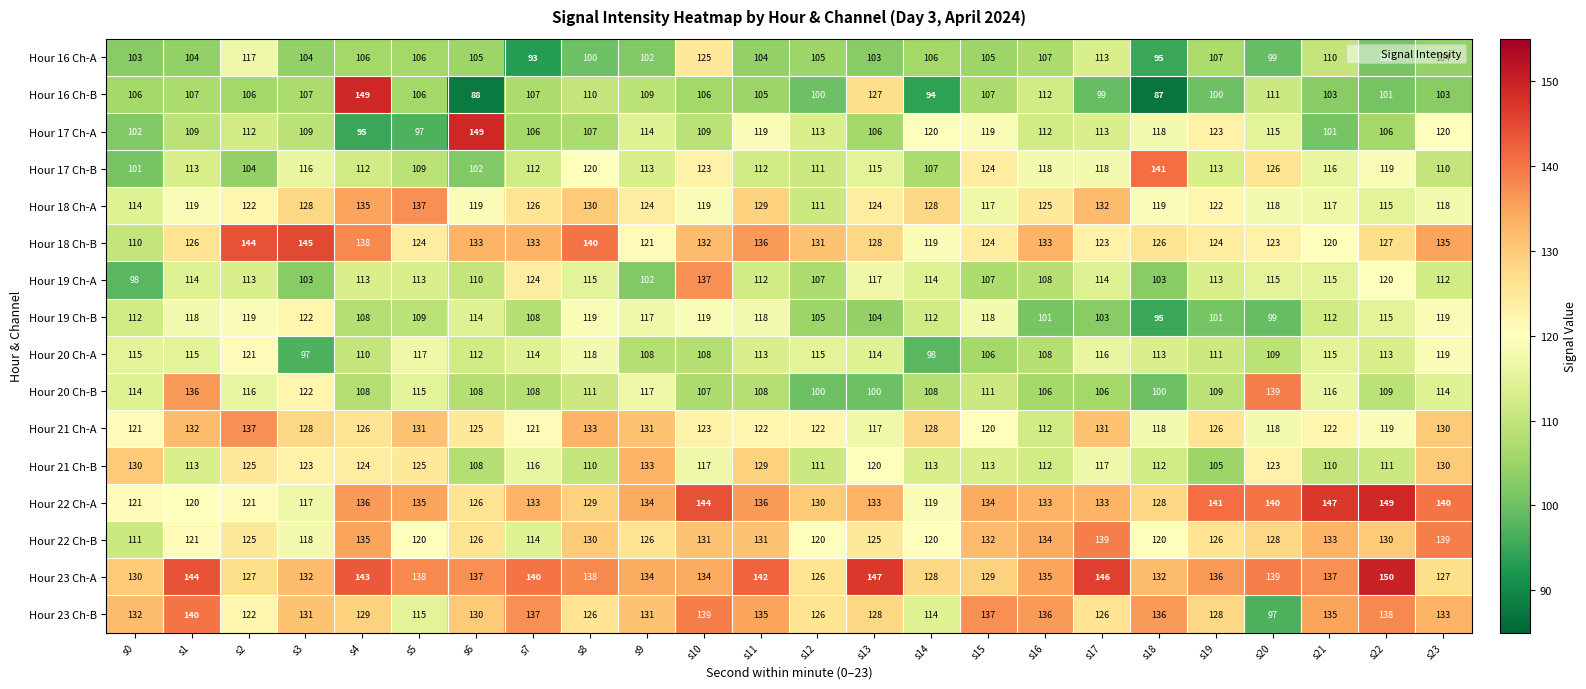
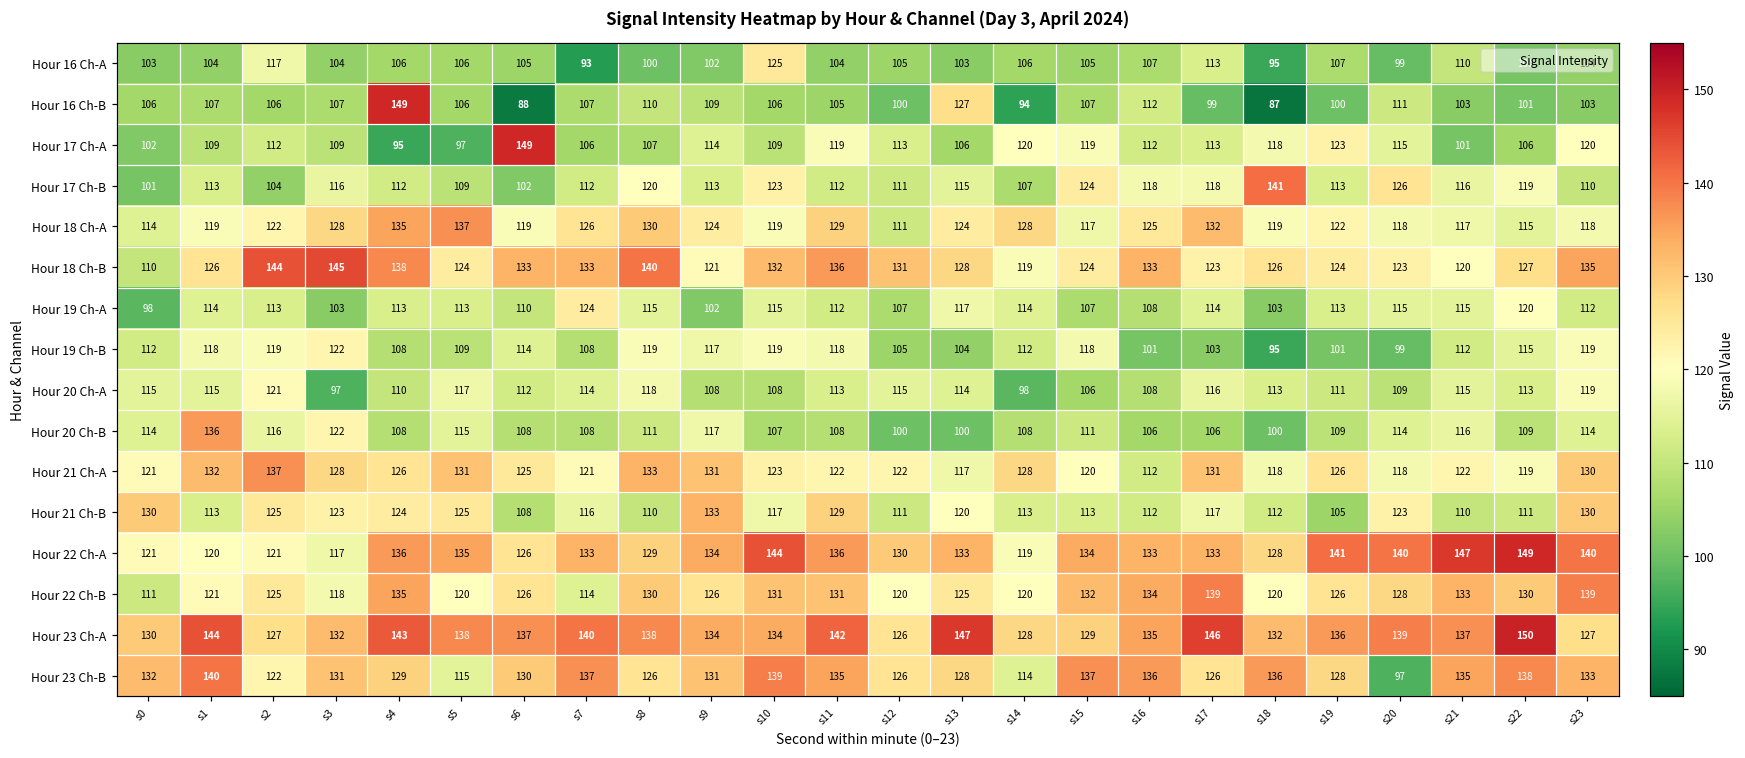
Hour 19 Ch-A, s10: 137 -> 115
Hour 20 Ch-B, s20: 139 -> 114
